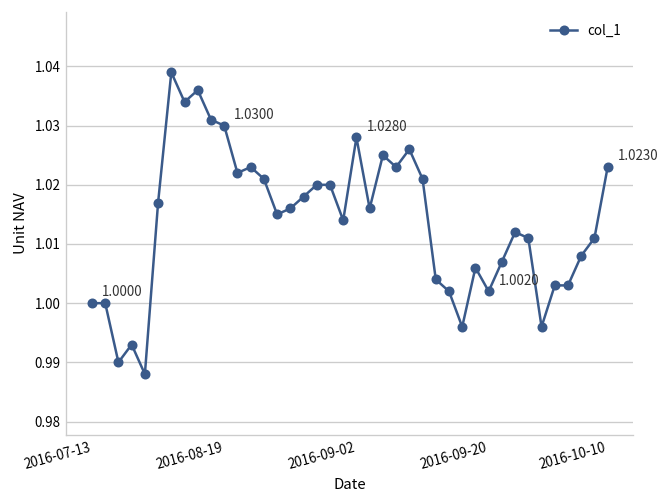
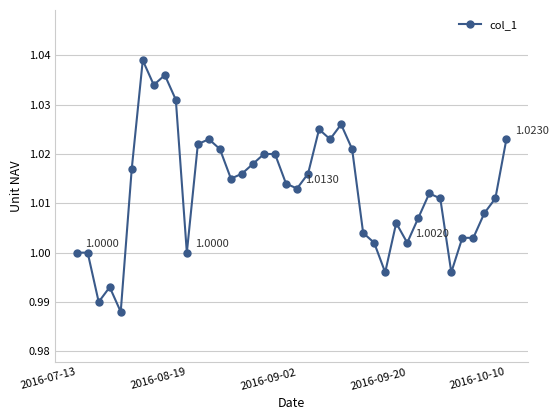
2016-08-19: 1.0300 -> 1.0000
2016-09-02: 1.0280 -> 1.0130
